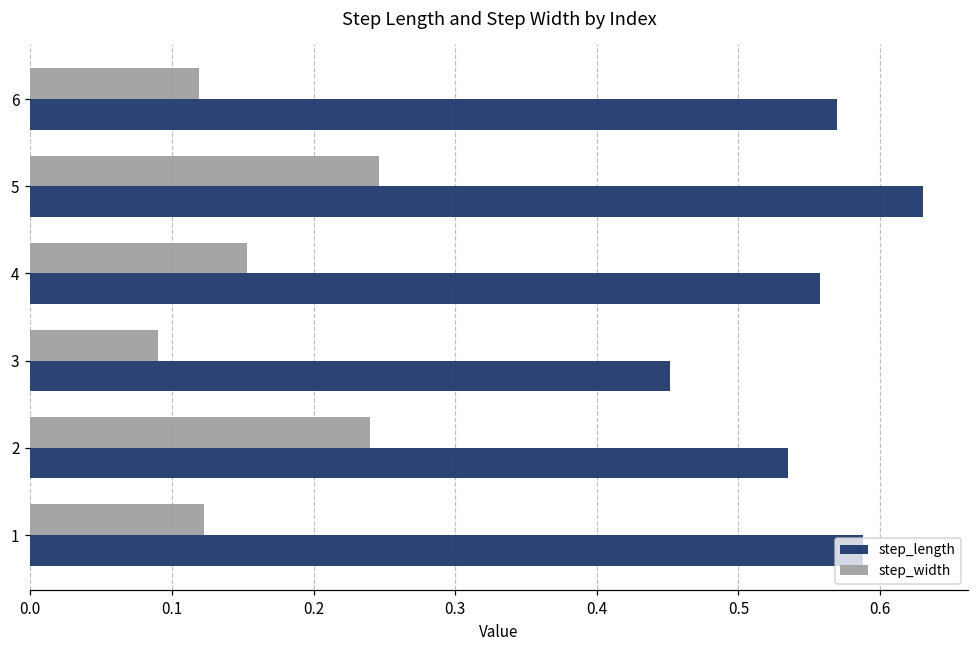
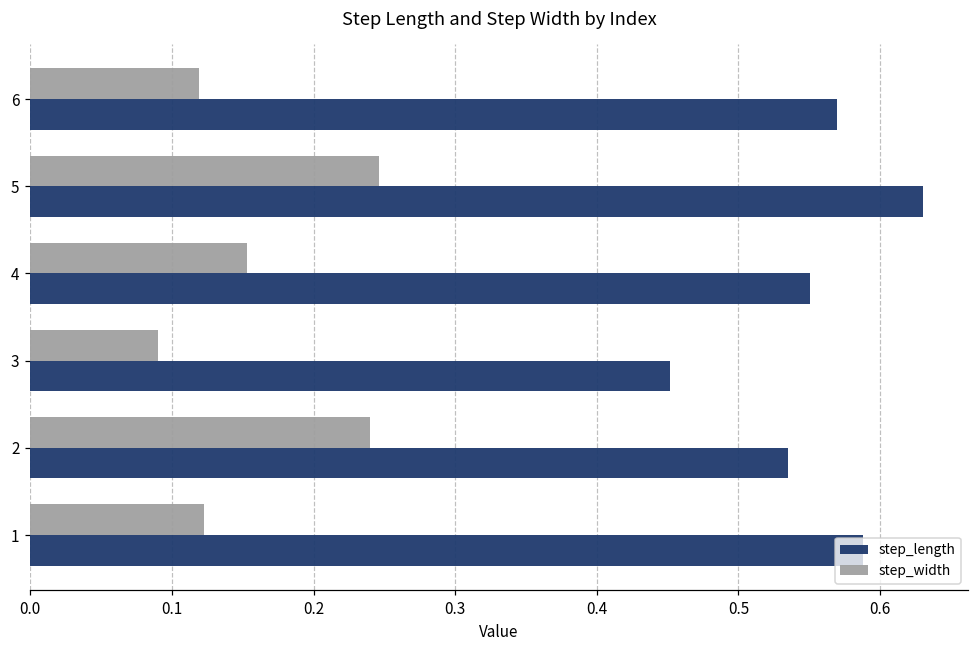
step_length, 4: 0.558 -> 0.551
